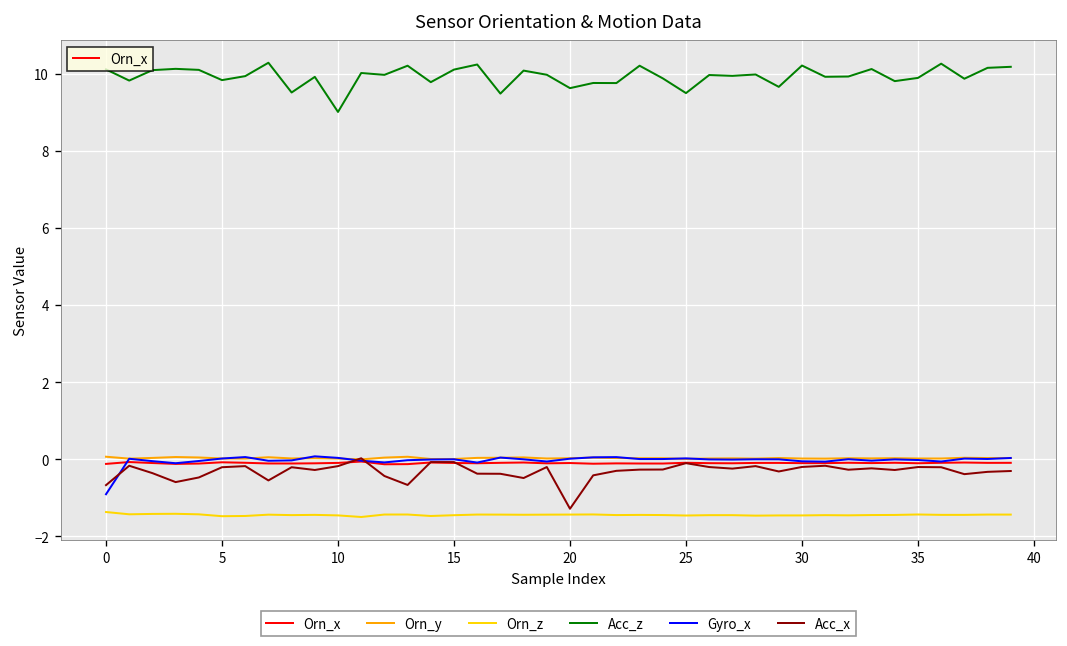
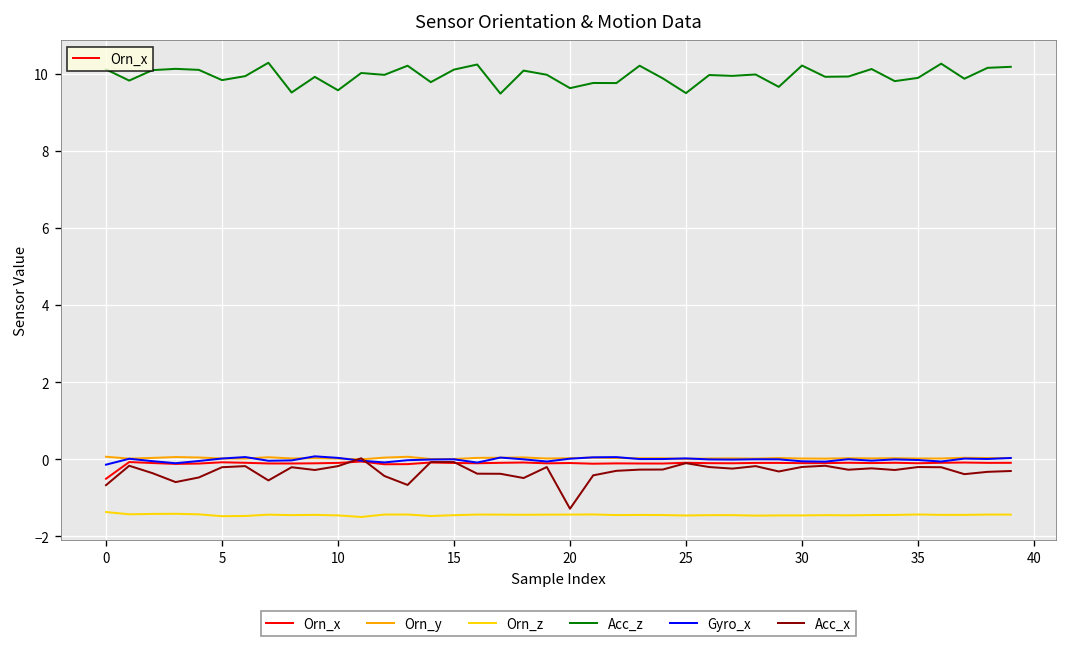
Orn_x, 0: -0.1 -> -0.5
Gyro_x, 0: -0.9 -> -0.1
Acc_z, 10: 9.0 -> 9.6
